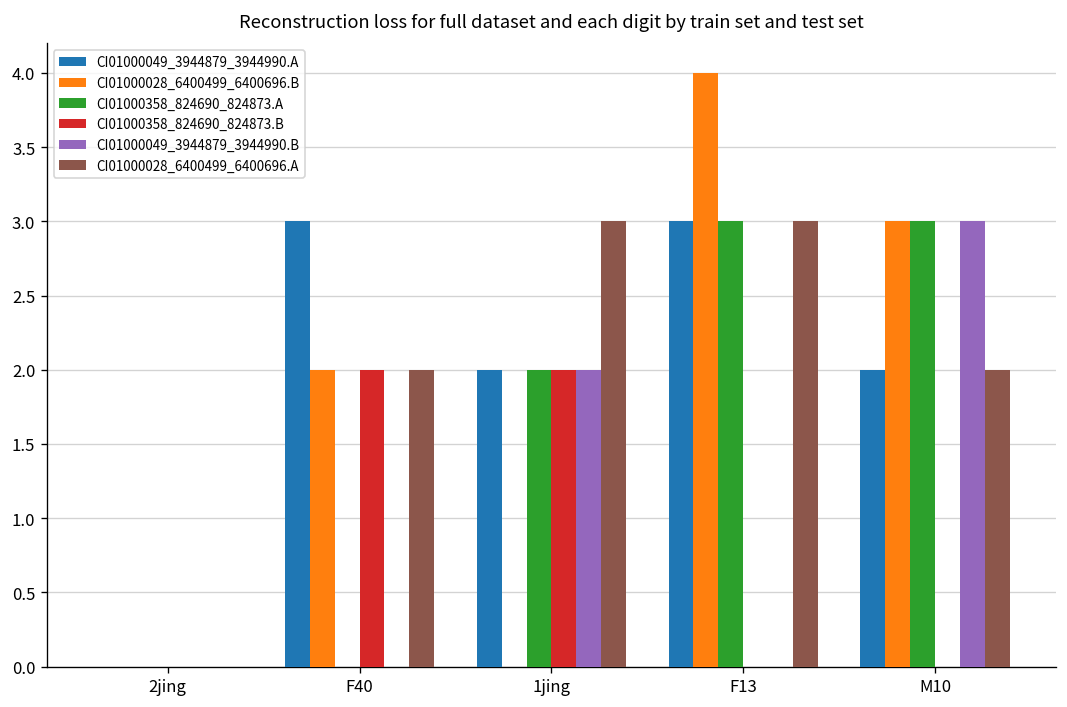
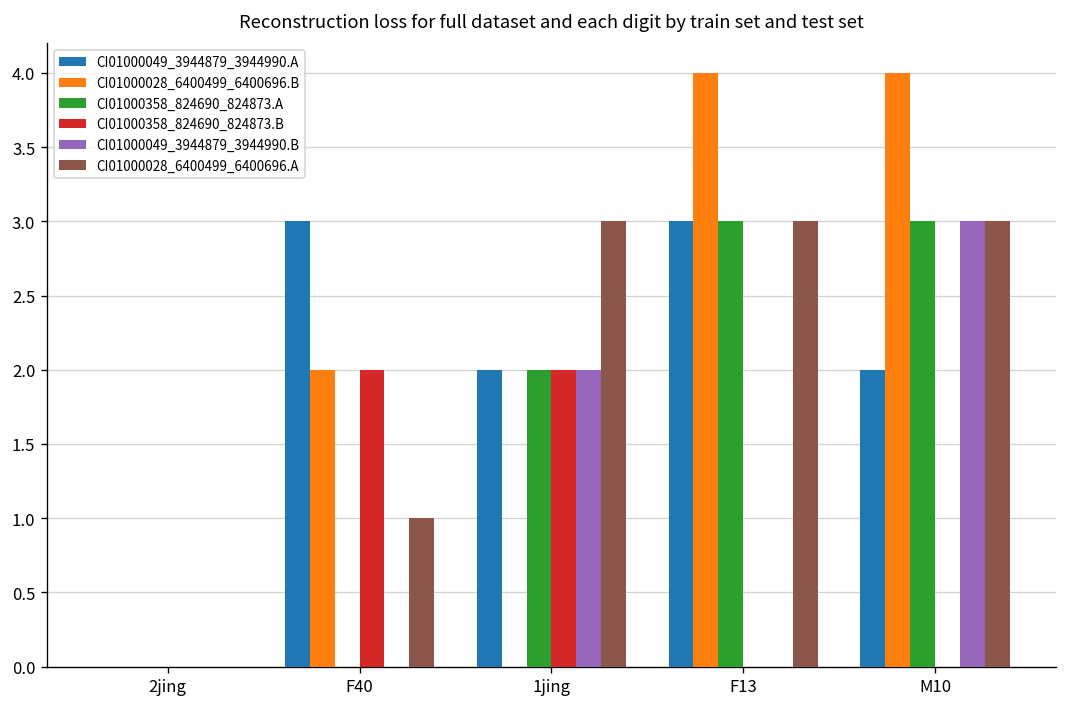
CI01000028_6400499_6400696.A, F40: 2 -> 1
CI01000028_6400499_6400696.B, M10: 3 -> 4
CI01000028_6400499_6400696.A, M10: 2 -> 3
